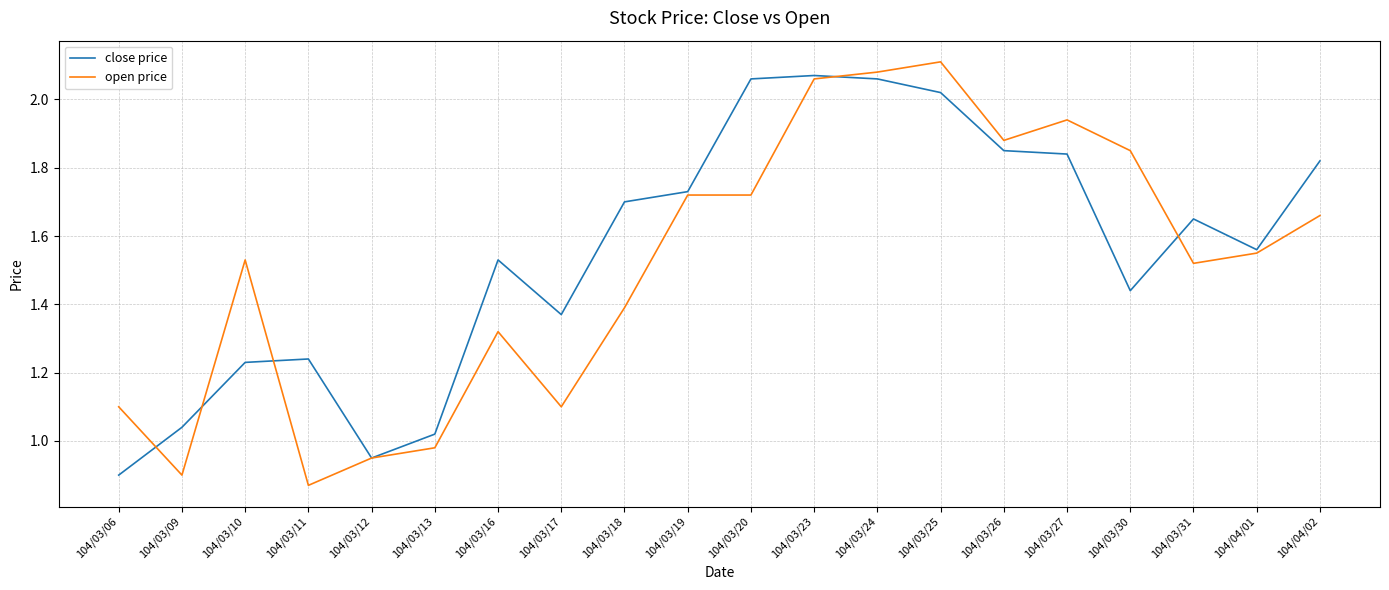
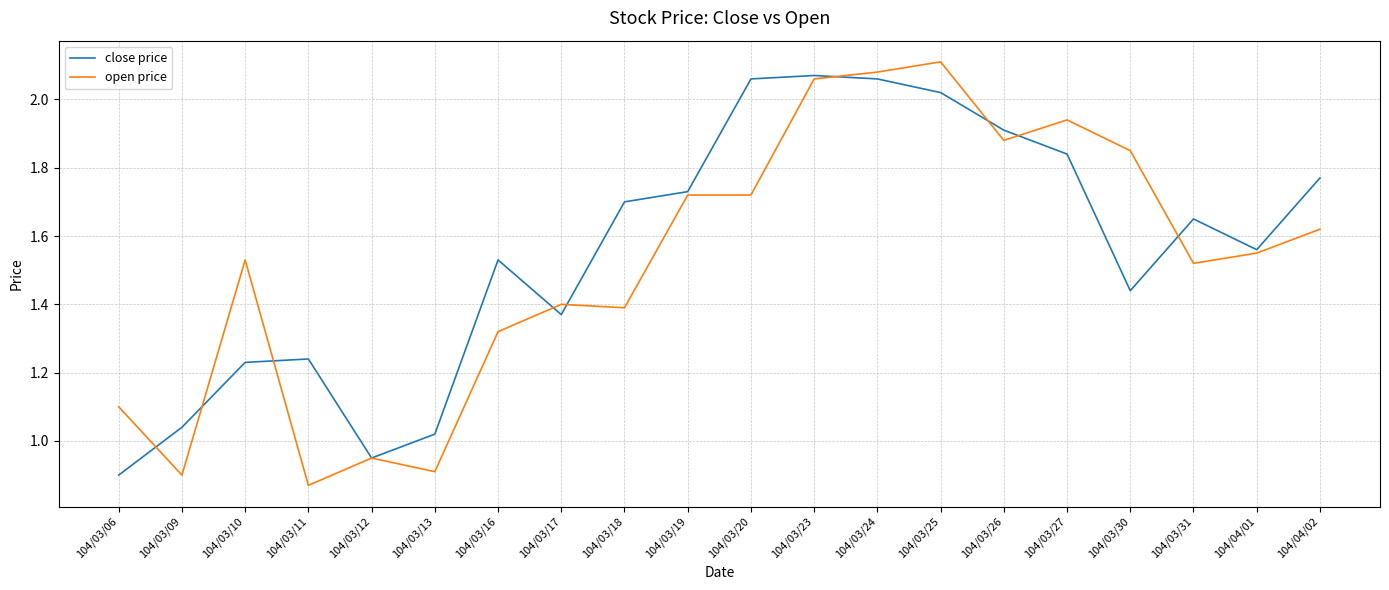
open price, 104/03/13: 0.98 -> 0.91
open price, 104/03/17: 1.1 -> 1.4
close price, 104/03/26: 1.85 -> 1.91
close price, 104/04/02: 1.82 -> 1.77
open price, 104/04/02: 1.66 -> 1.62
